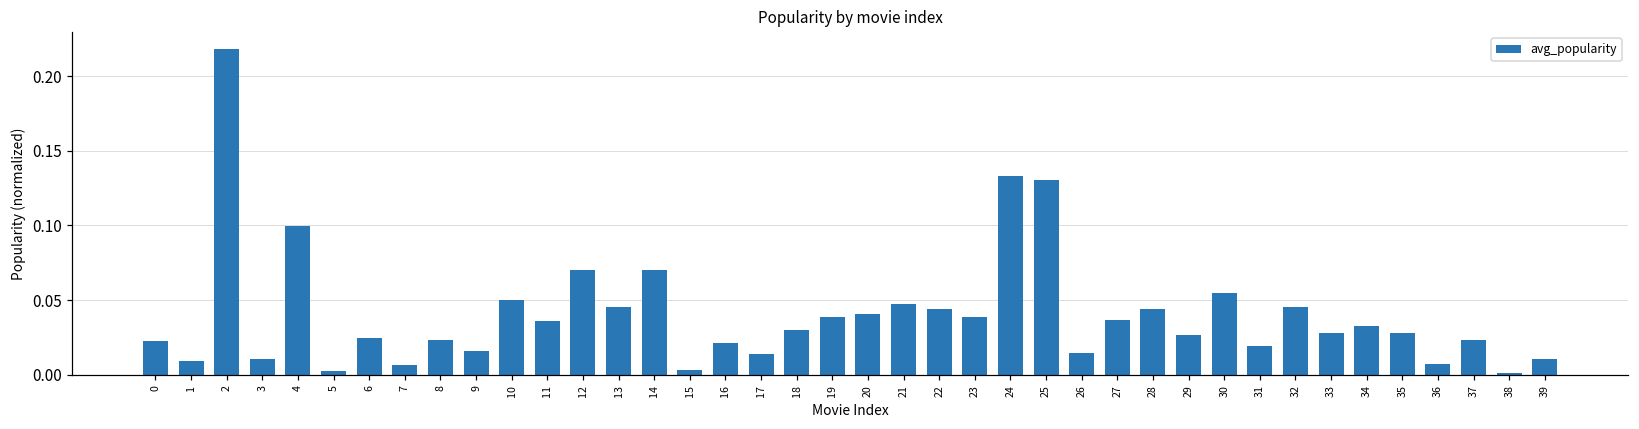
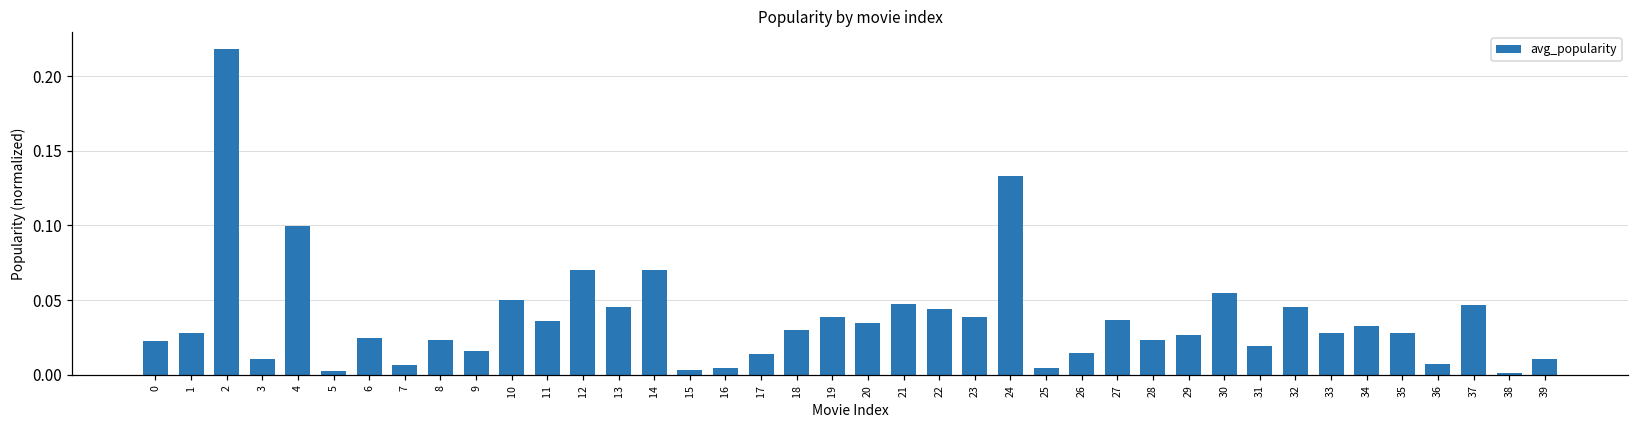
1: 0.009 -> 0.028
16: 0.022 -> 0.005
20: 0.041 -> 0.035
25: 0.131 -> 0.004
28: 0.044 -> 0.023
37: 0.024 -> 0.047
